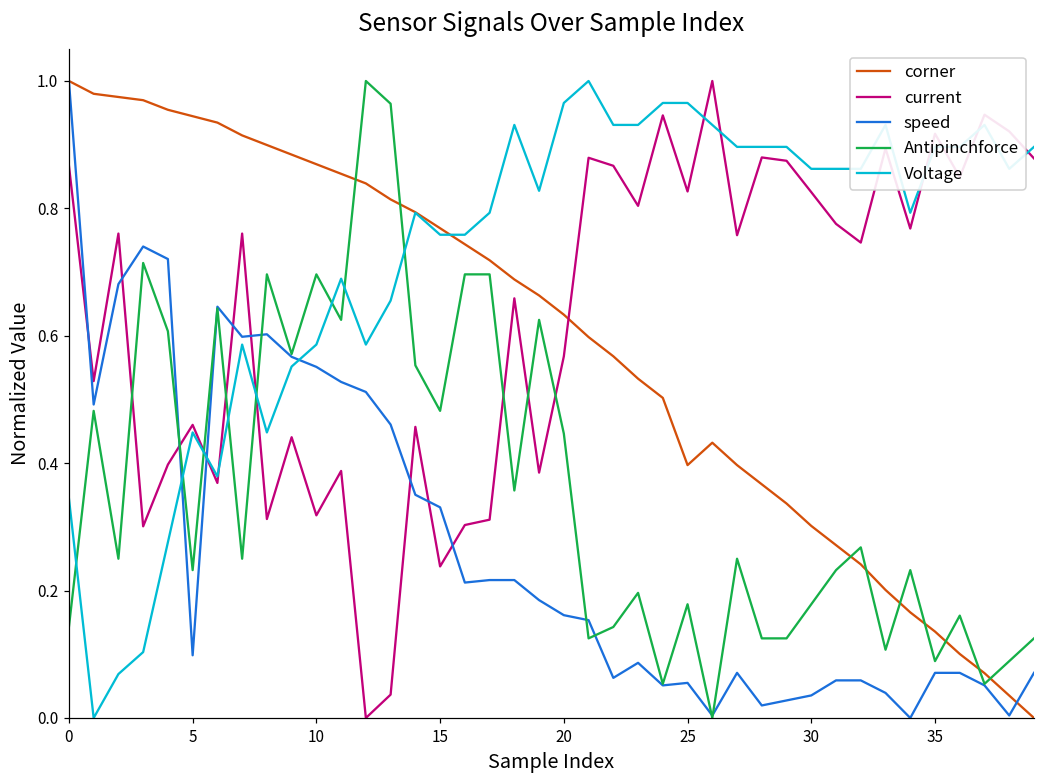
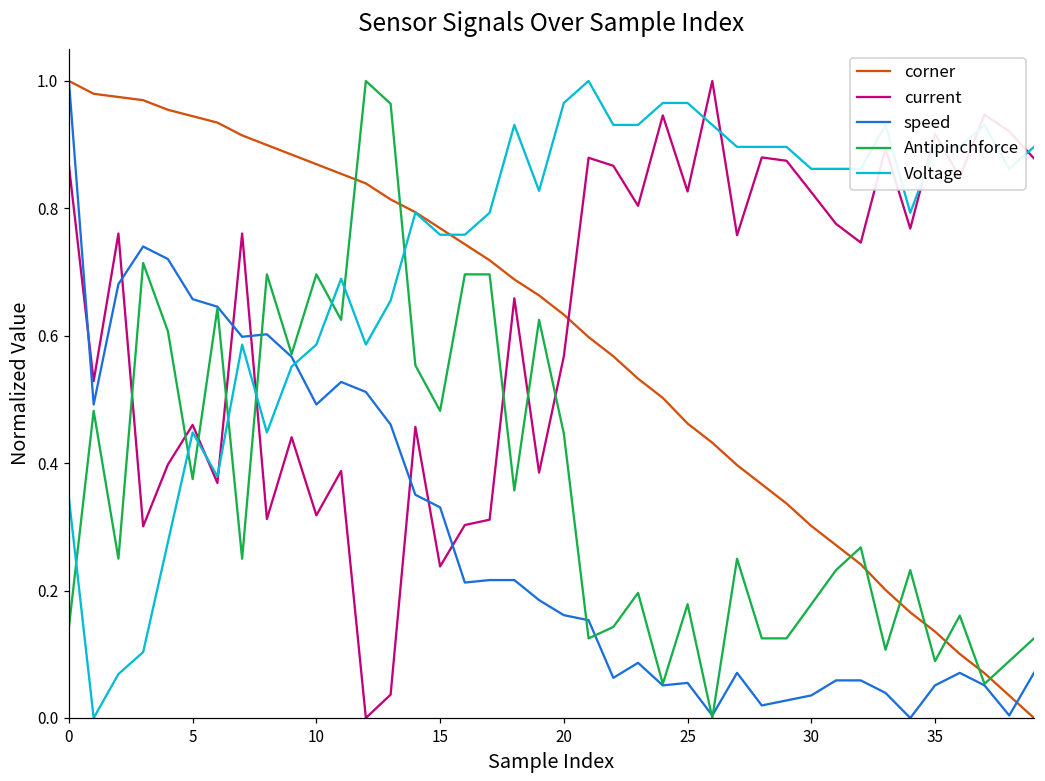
speed, 5: 0.10 -> 0.66
Antipinchforce, 5: 0.23 -> 0.38
speed, 10: 0.55 -> 0.49
corner, 25: 0.40 -> 0.46
speed, 35: 0.07 -> 0.05
